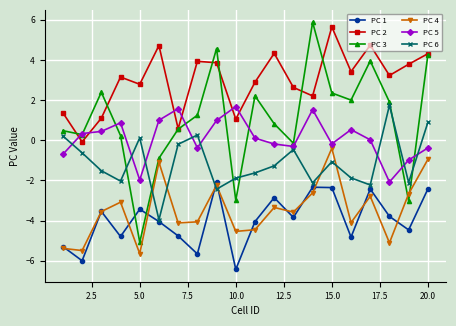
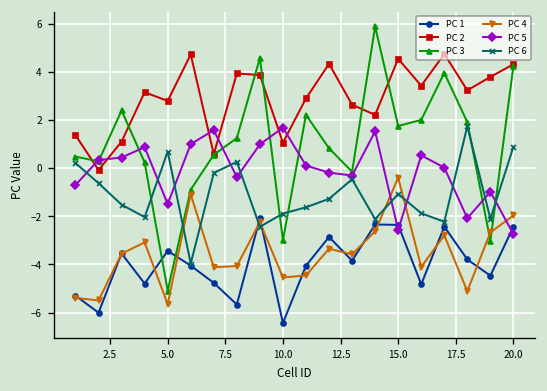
PC 5, 5.0: -2.0 -> -1.5
PC 6, 5.0: 0.1 -> 0.7
PC 2, 15.0: 5.6 -> 4.5
PC 3, 15.0: 2.4 -> 1.7
PC 5, 15.0: -0.2 -> -2.6
PC 4, 20.0: -1.0 -> -2.0
PC 5, 20.0: -0.4 -> -2.7
